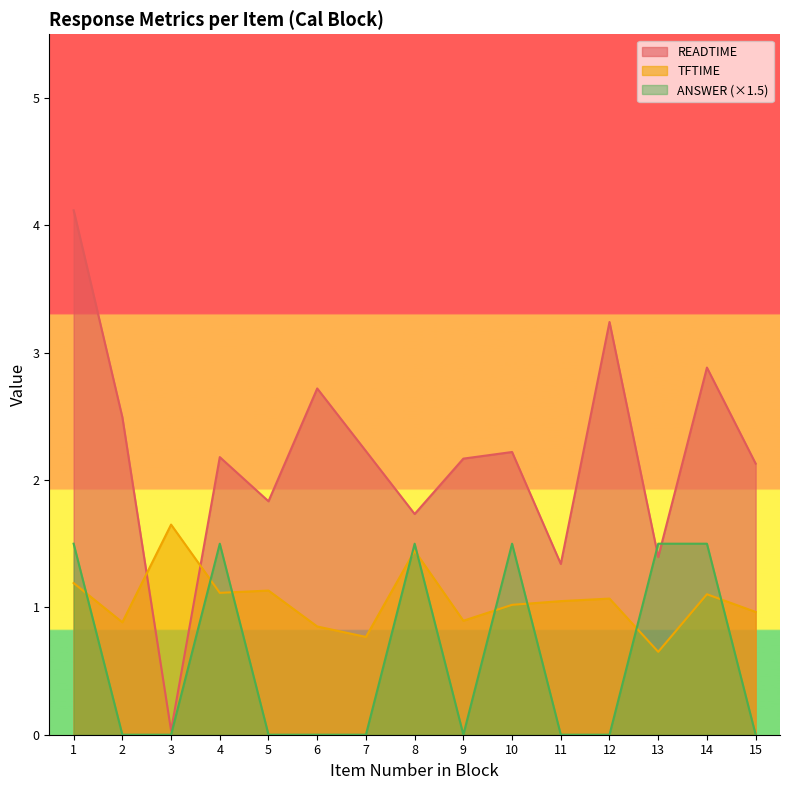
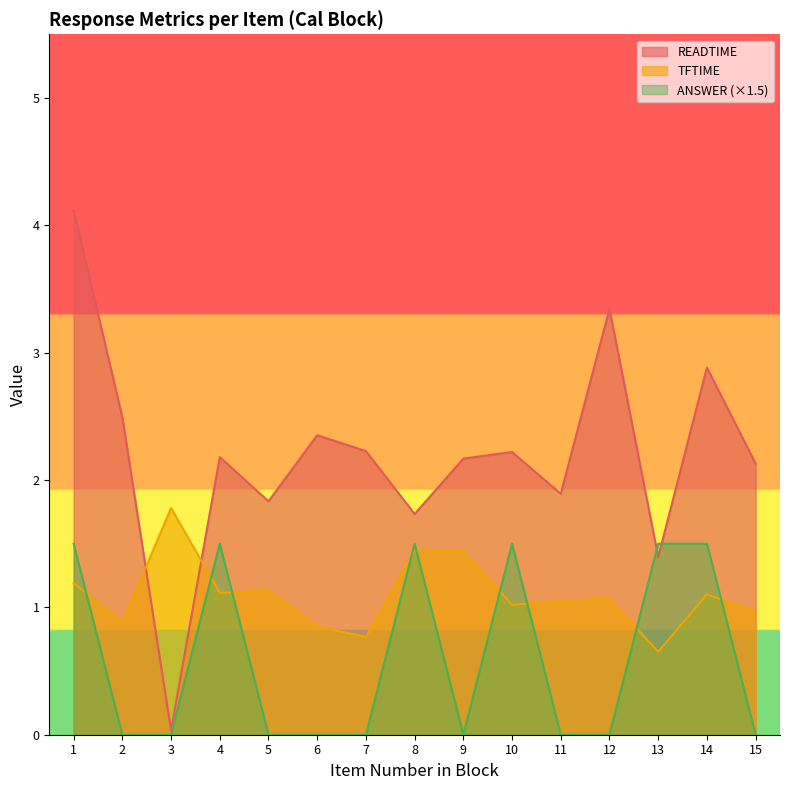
TFTIME, 3: 1.65 -> 1.78
READTIME, 6: 2.72 -> 2.35
TFTIME, 9: 0.90 -> 1.44
READTIME, 11: 1.34 -> 1.89
READTIME, 12: 3.24 -> 3.35
